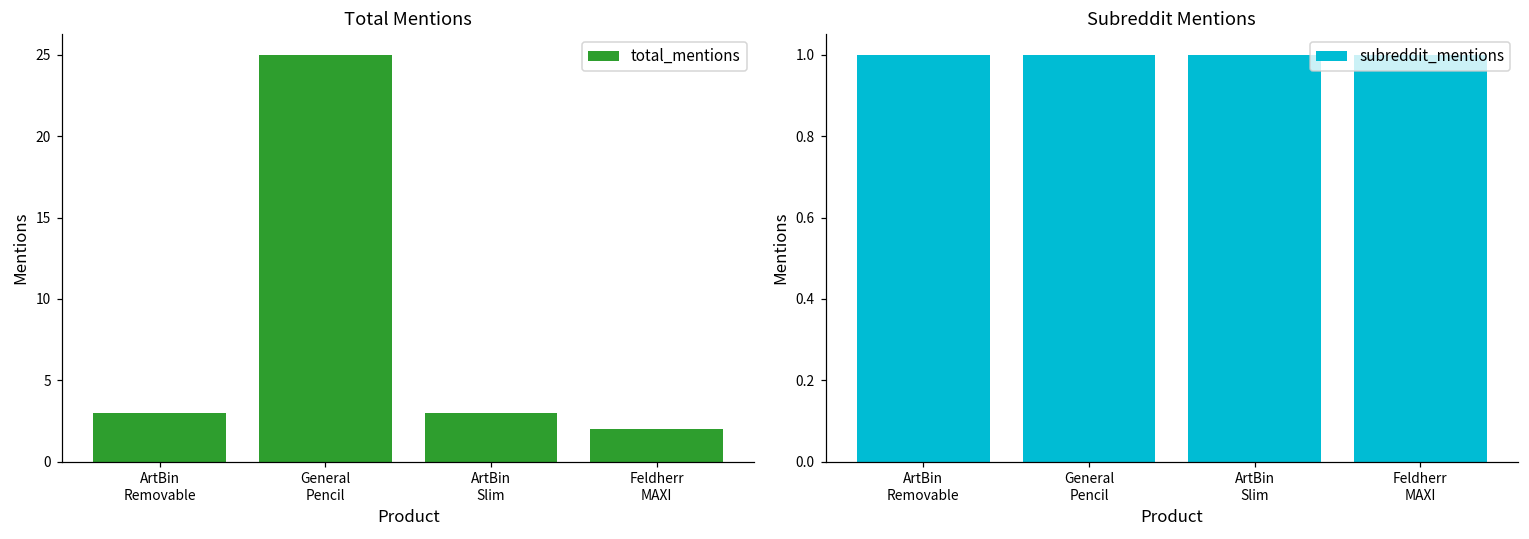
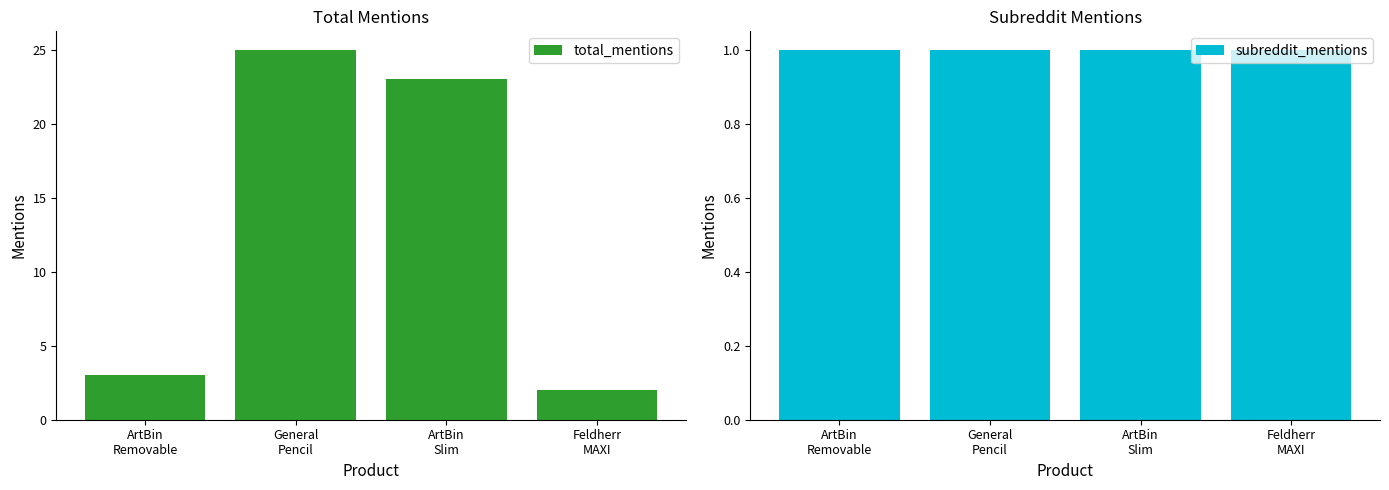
Total Mentions, ArtBin Slim: 3 -> 23
